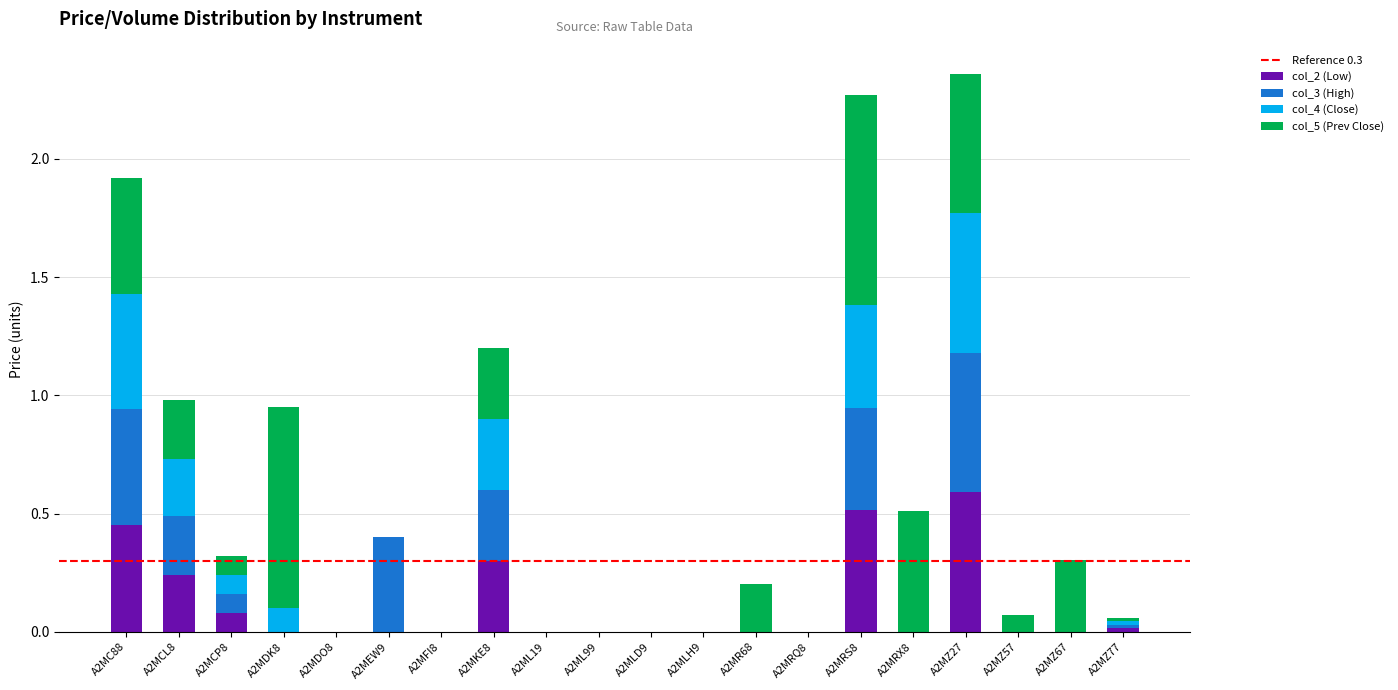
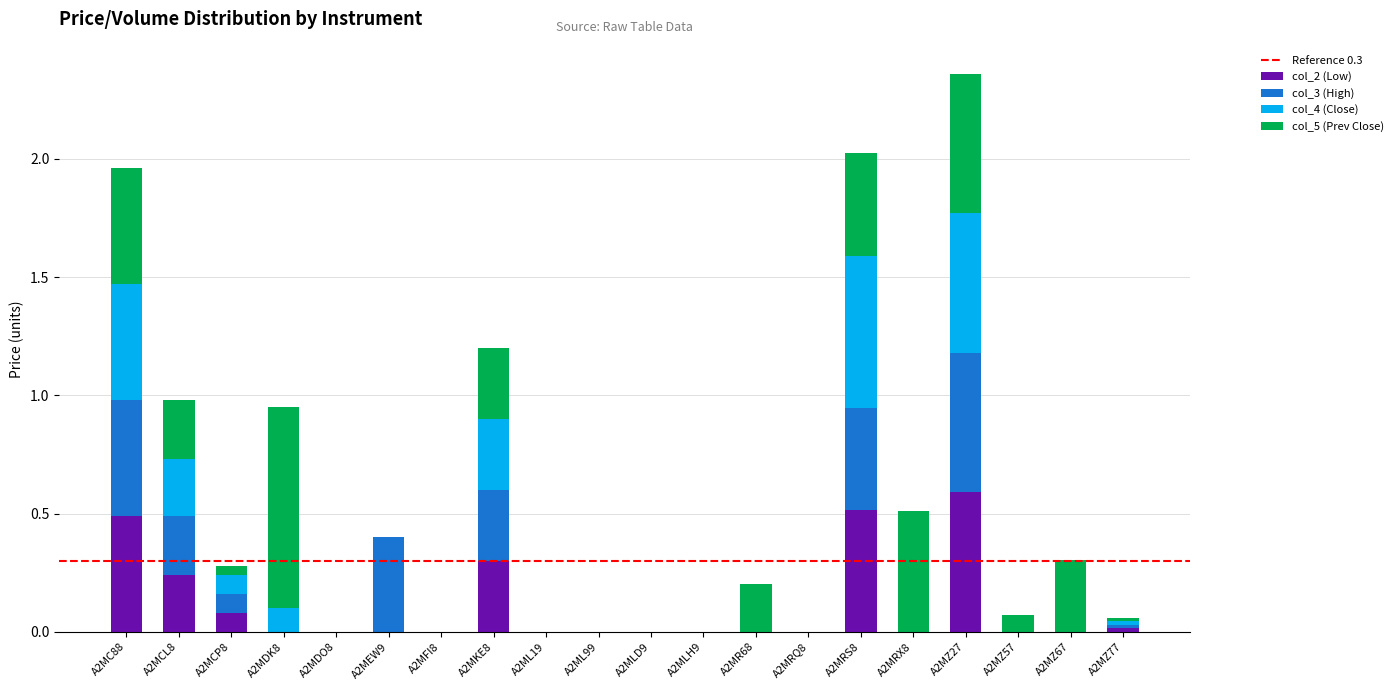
col_2 (Low), A2MC88: 0.45 -> 0.49
col_5 (Prev Close), A2MCP8: 0.08 -> 0.04
col_4 (Close), A2MRS8: 0.44 -> 0.64
col_5 (Prev Close), A2MRS8: 0.89 -> 0.44
